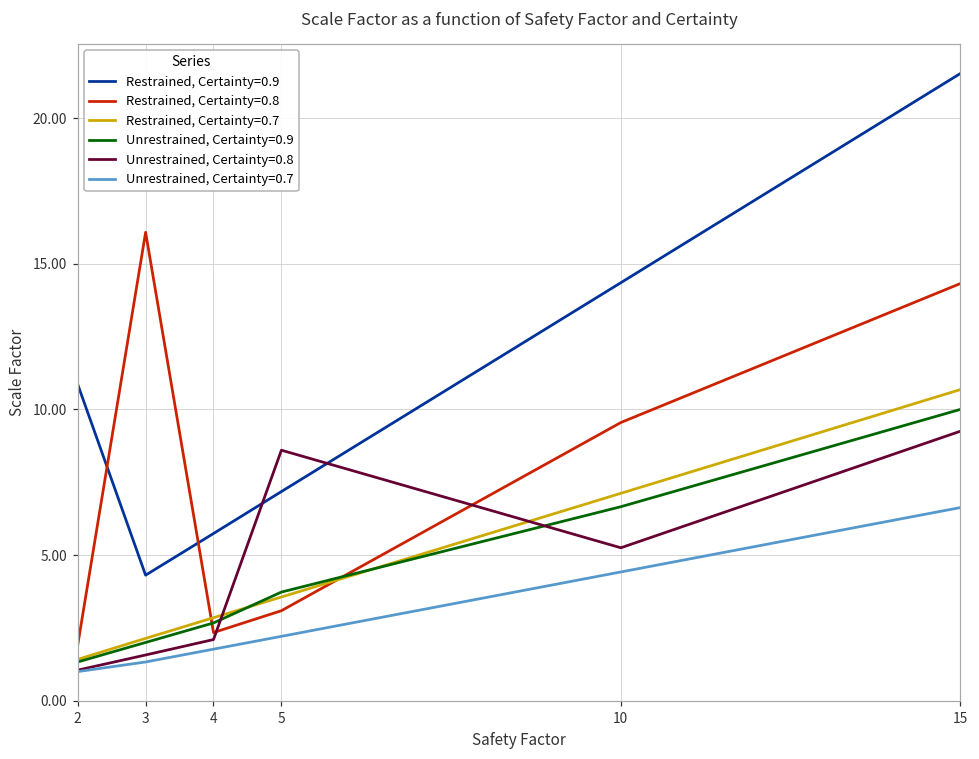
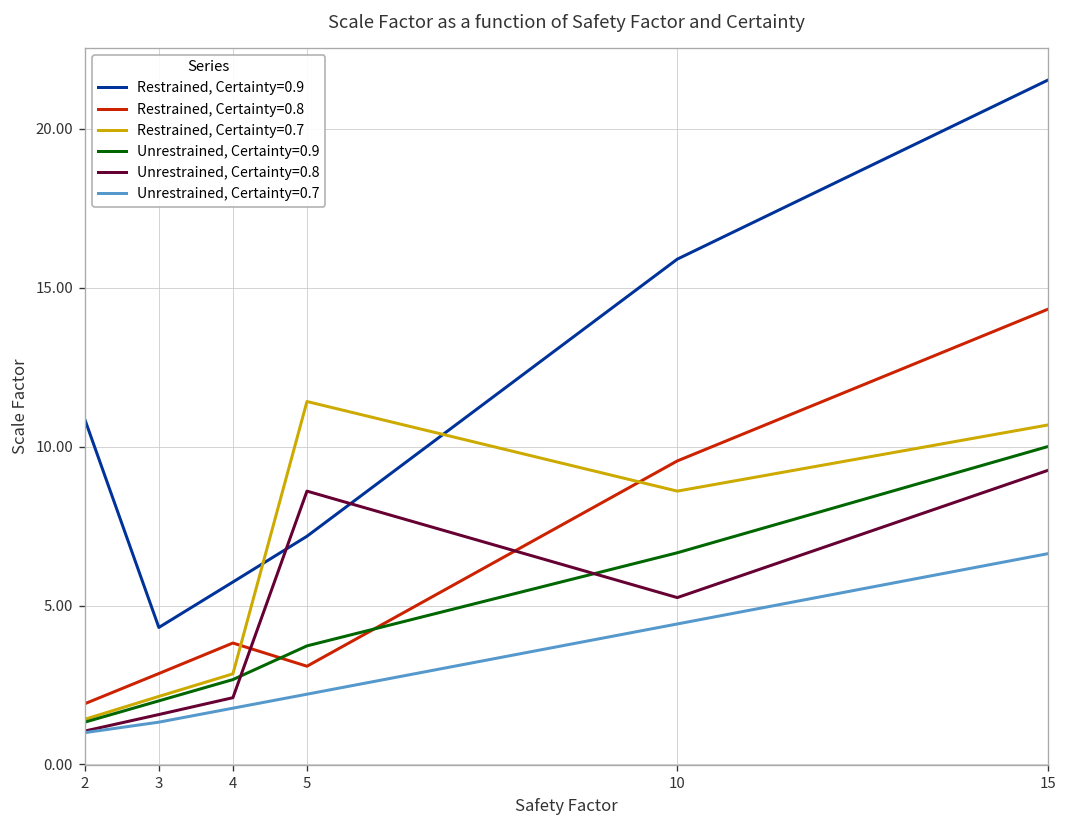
Restrained, Certainty=0.8, 3: 16.1 -> 2.9
Restrained, Certainty=0.8, 4: 2.3 -> 3.8
Restrained, Certainty=0.7, 5: 3.6 -> 11.4
Restrained, Certainty=0.9, 10: 14.4 -> 15.9
Restrained, Certainty=0.7, 10: 7.1 -> 8.6
